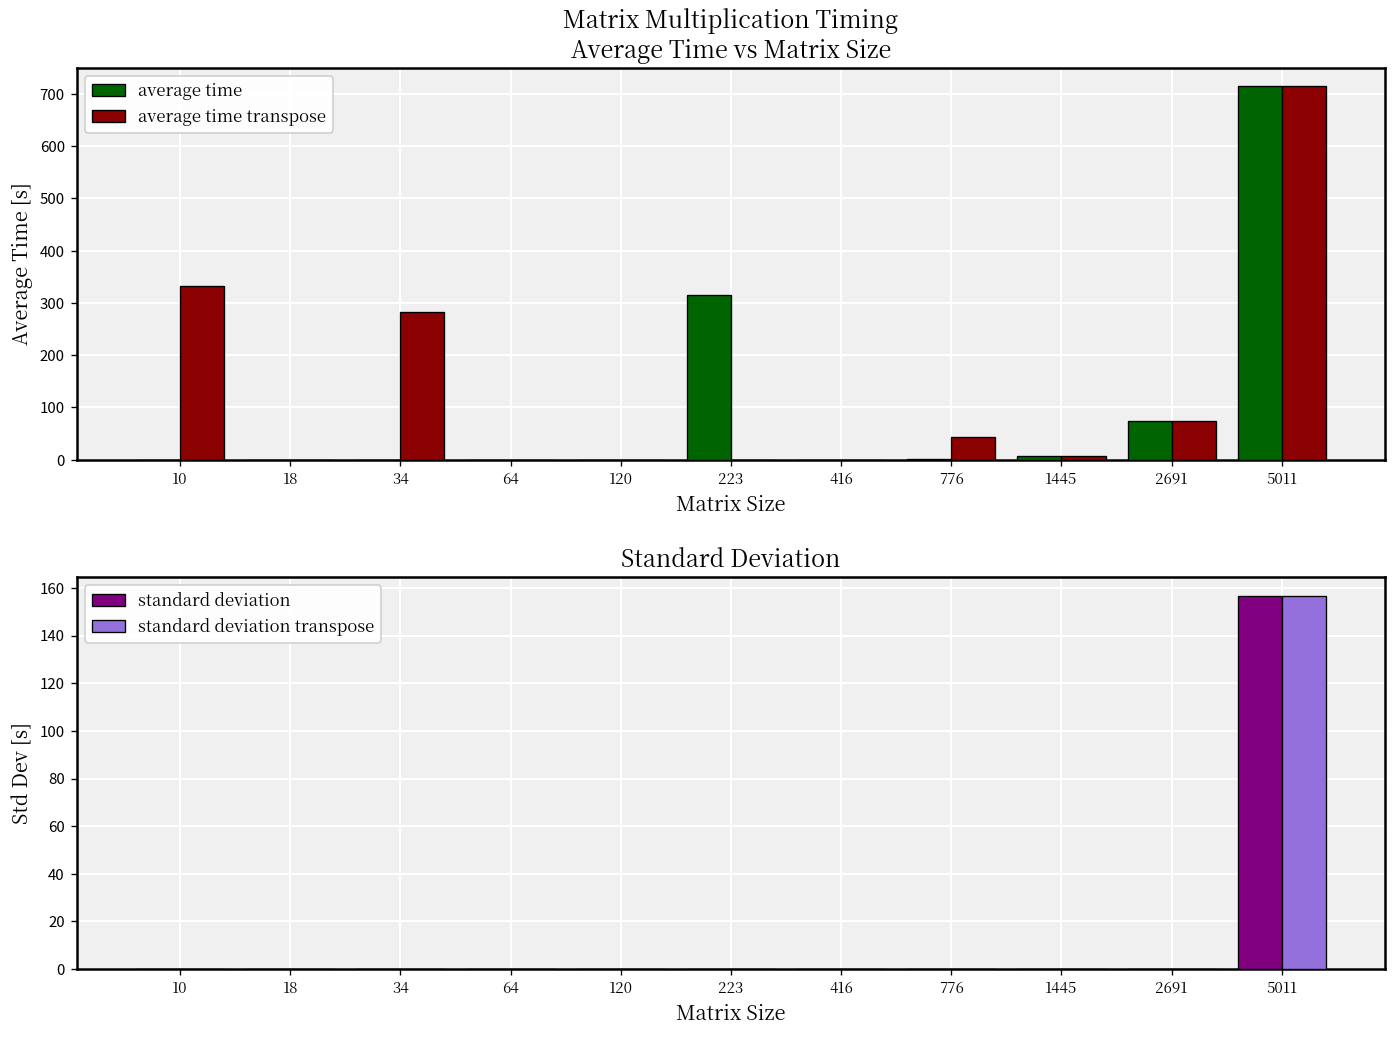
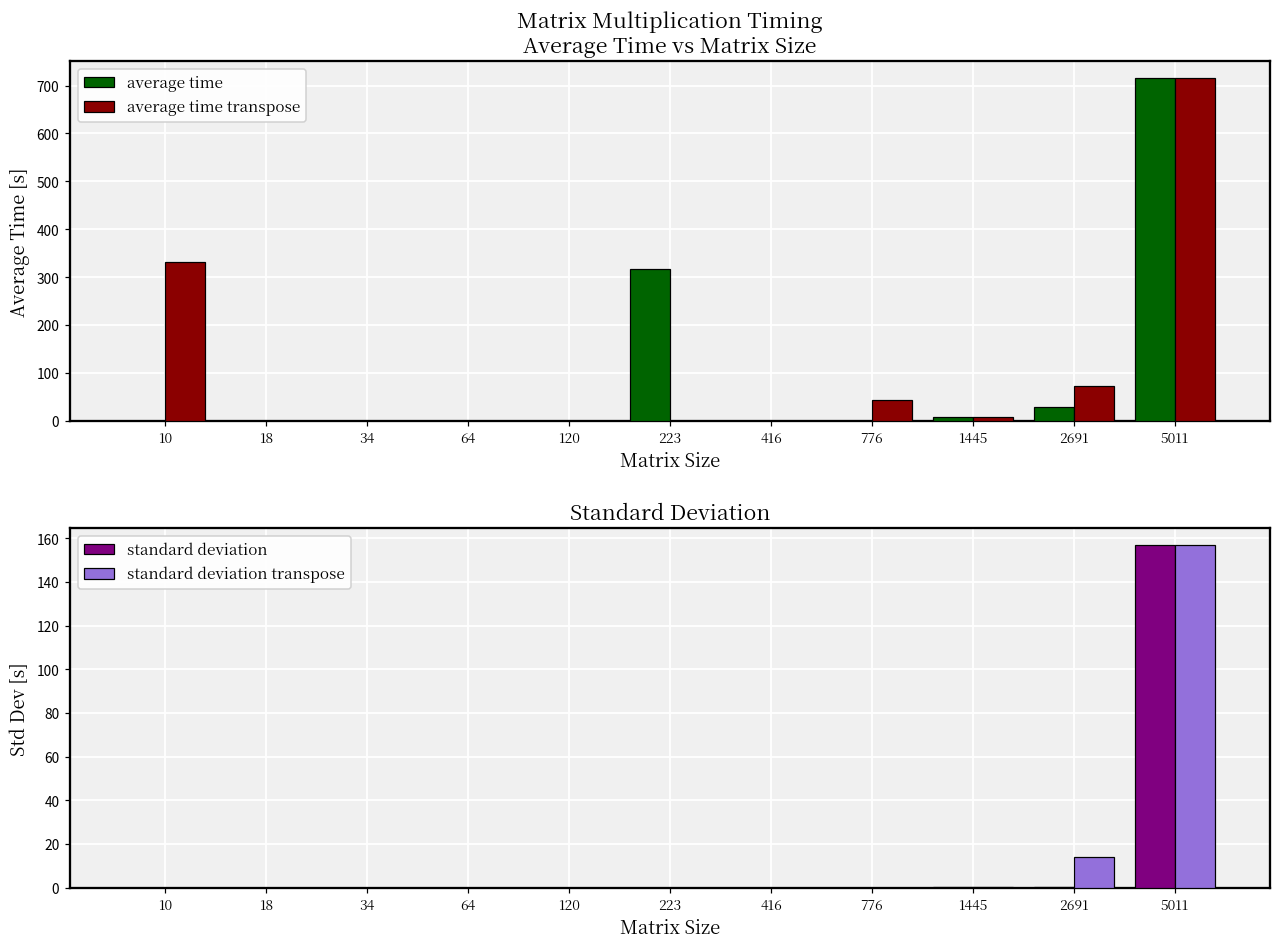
Matrix Multiplication Timing Average Time vs Matrix Size, average time transpose, 34: 280 -> 0
Matrix Multiplication Timing Average Time vs Matrix Size, average time, 2691: 70 -> 30
Standard Deviation, standard deviation transpose, 2691: 0 -> 14
